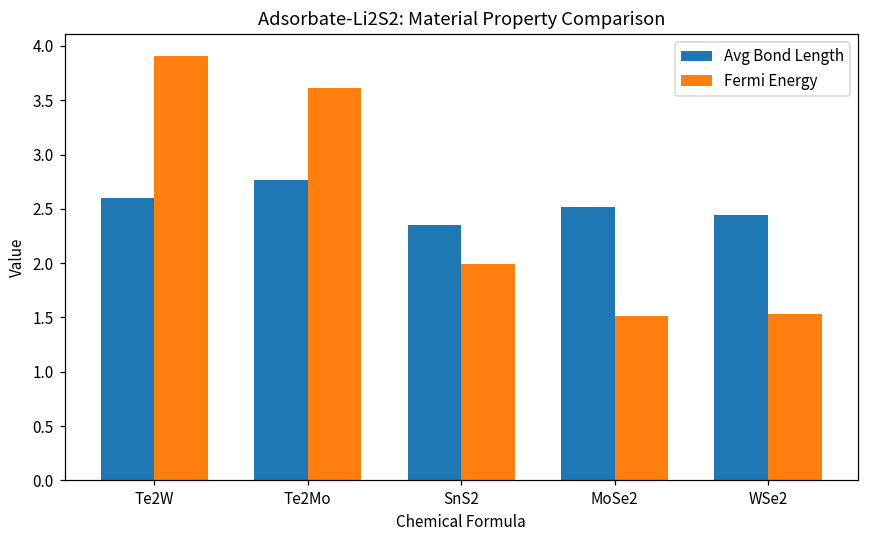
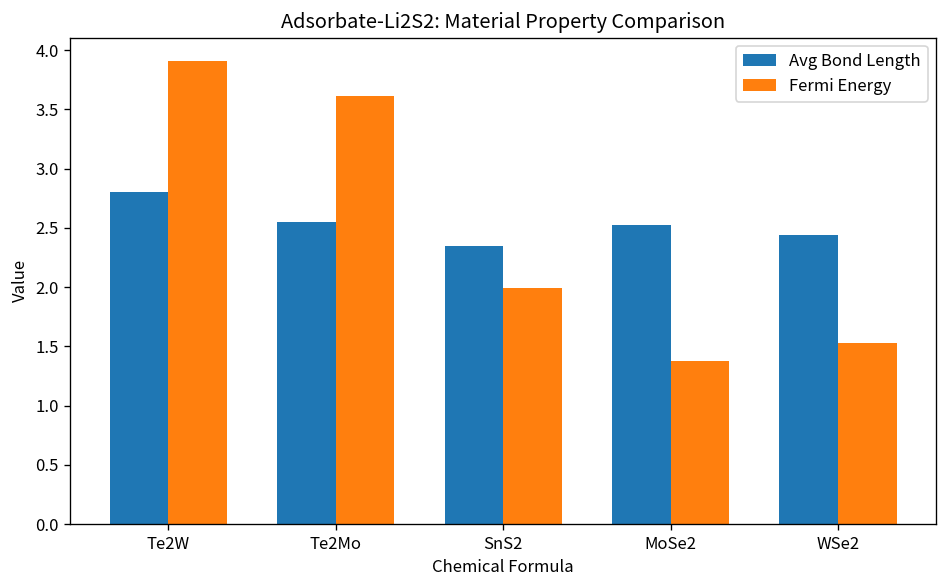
Avg Bond Length, Te2W: 2.6 -> 2.8
Avg Bond Length, Te2Mo: 2.8 -> 2.6
Fermi Energy, MoSe2: 1.5 -> 1.4
